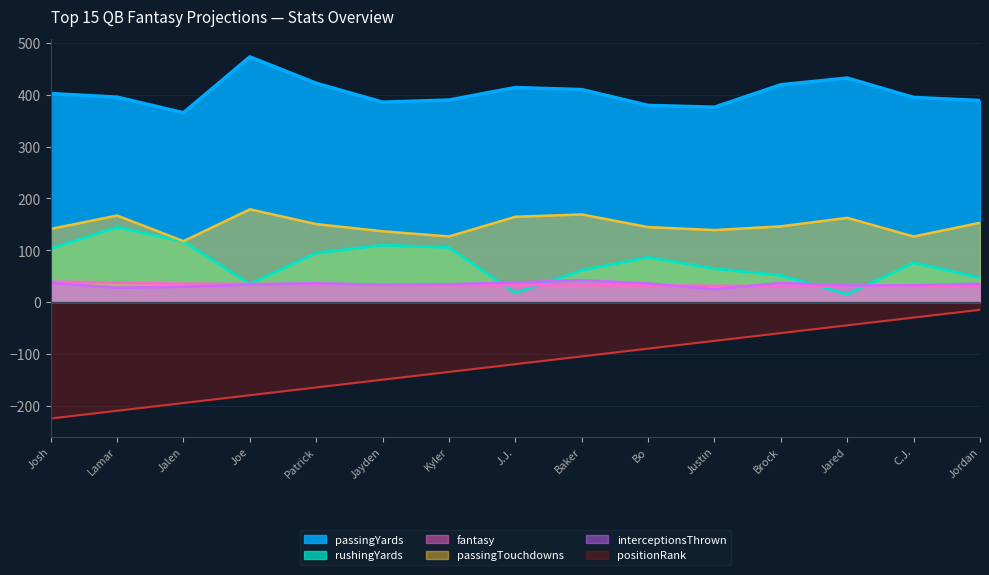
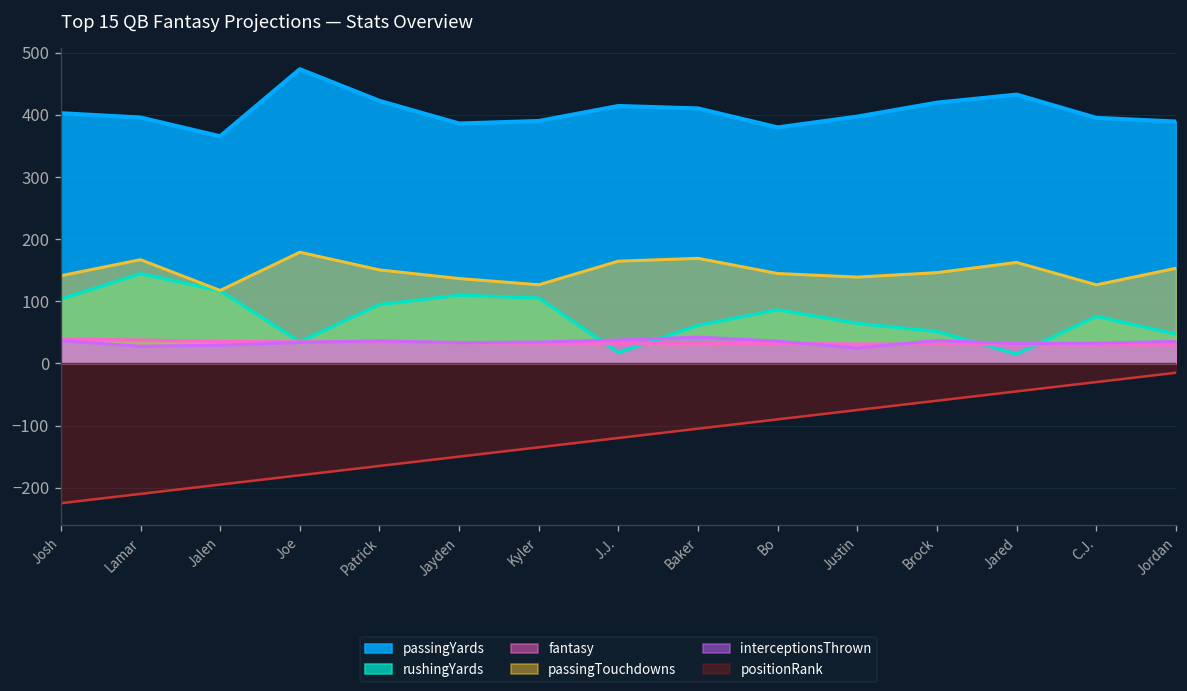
passingYards, Justin: 380 -> 400
